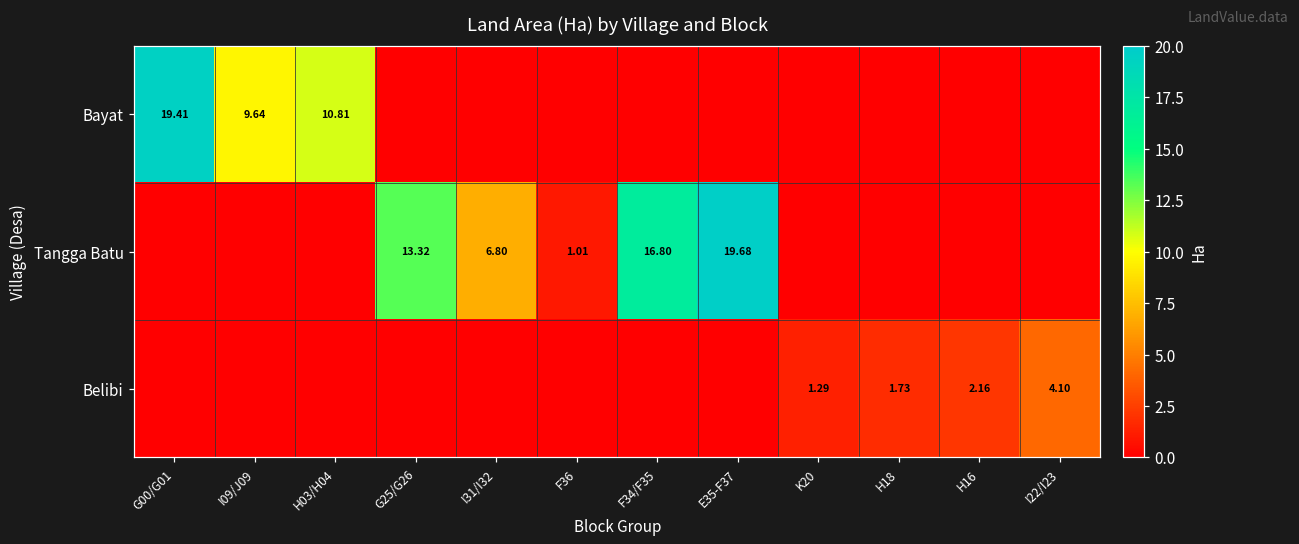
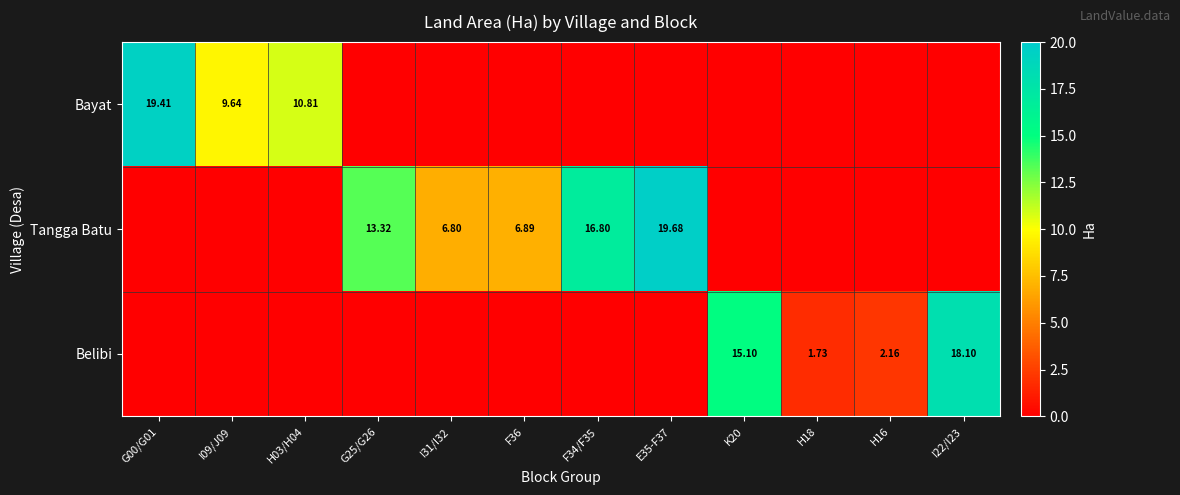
Tangga Batu, F36: 1.01 -> 6.89
Belibi, K20: 1.29 -> 15.10
Belibi, I22/I23: 4.10 -> 18.10
